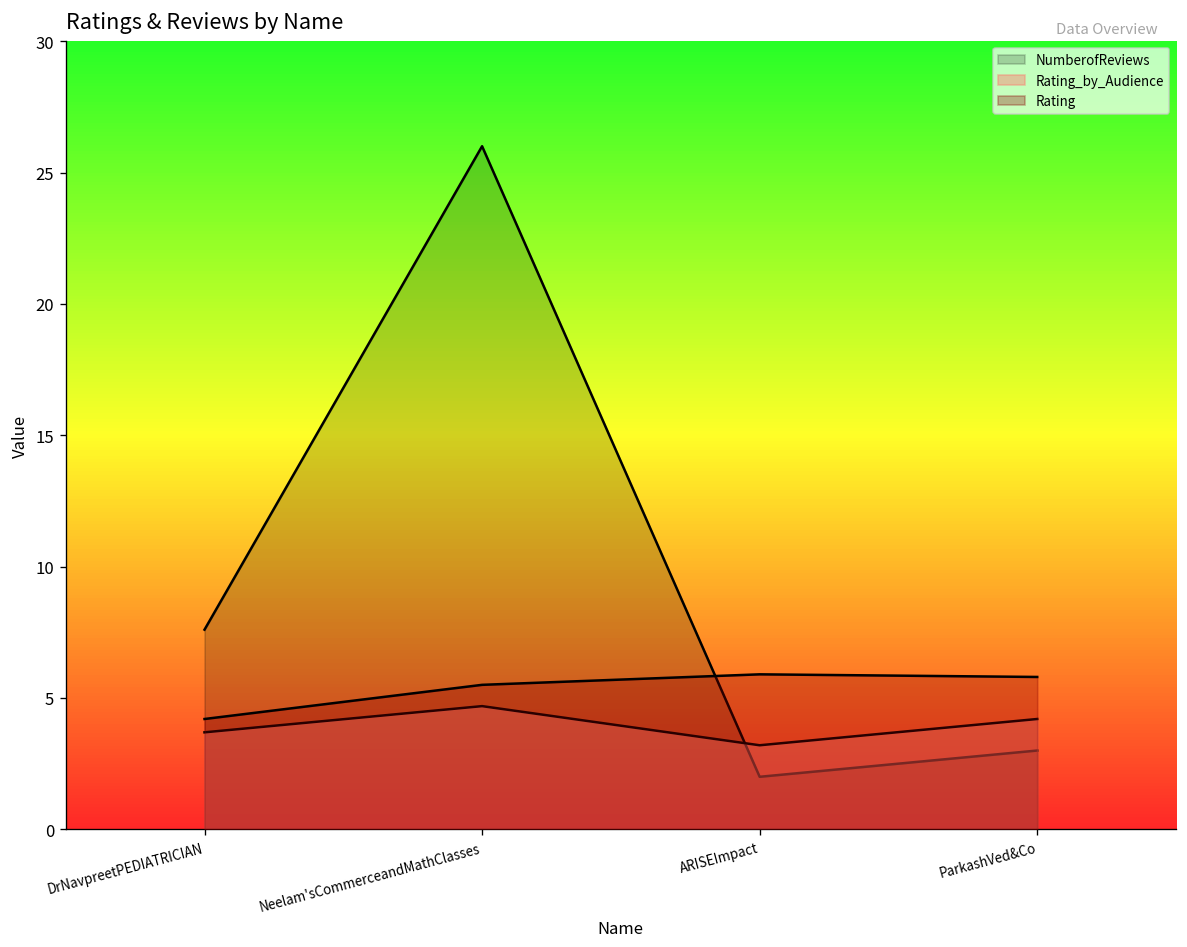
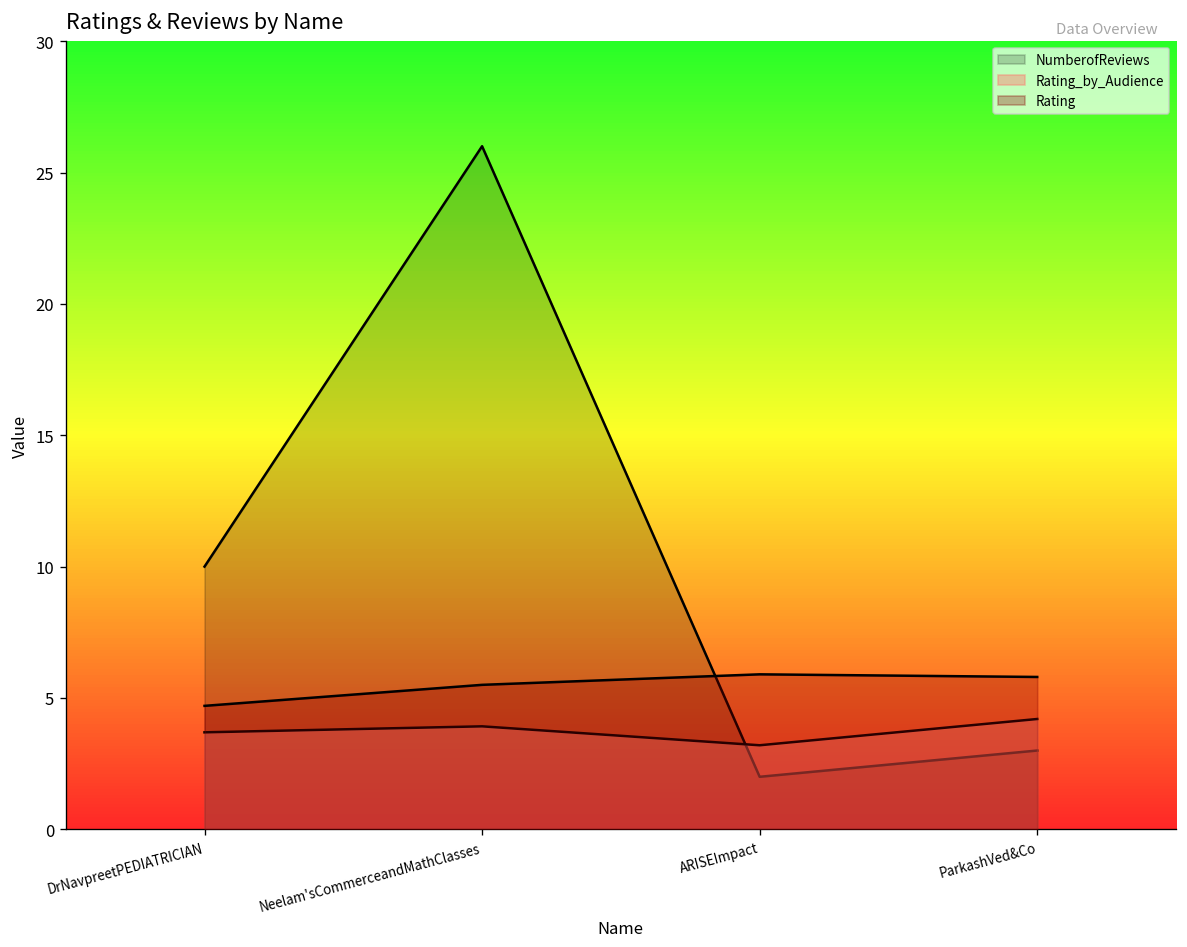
NumberofReviews, DrNavpreetPEDIATRICIAN: 7.6 -> 10.0
Rating, DrNavpreetPEDIATRICIAN: 4.2 -> 4.7
Rating_by_Audience, Neelam'sCommerceandMathClasses: 4.7 -> 3.9
